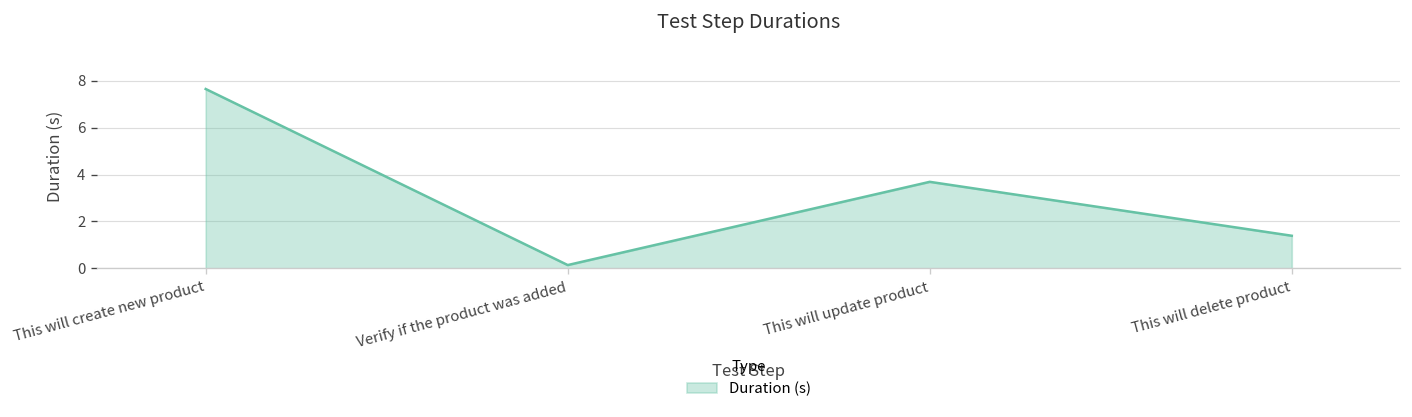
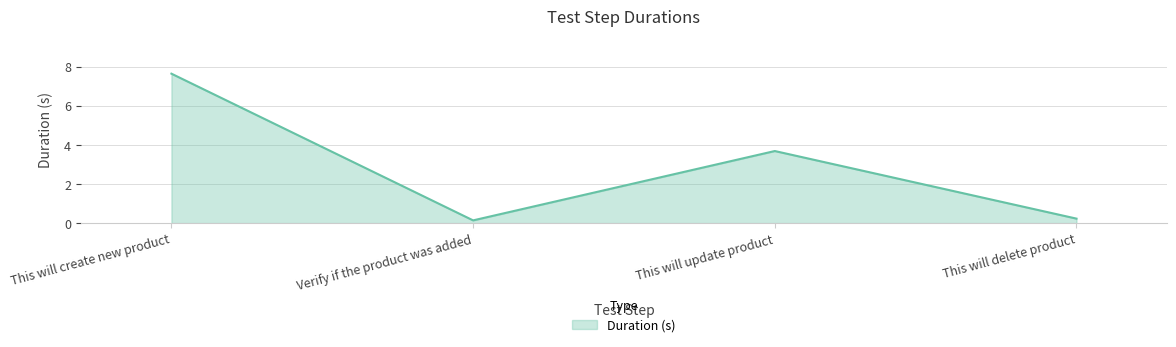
This will delete product: 1.4 -> 0.2
